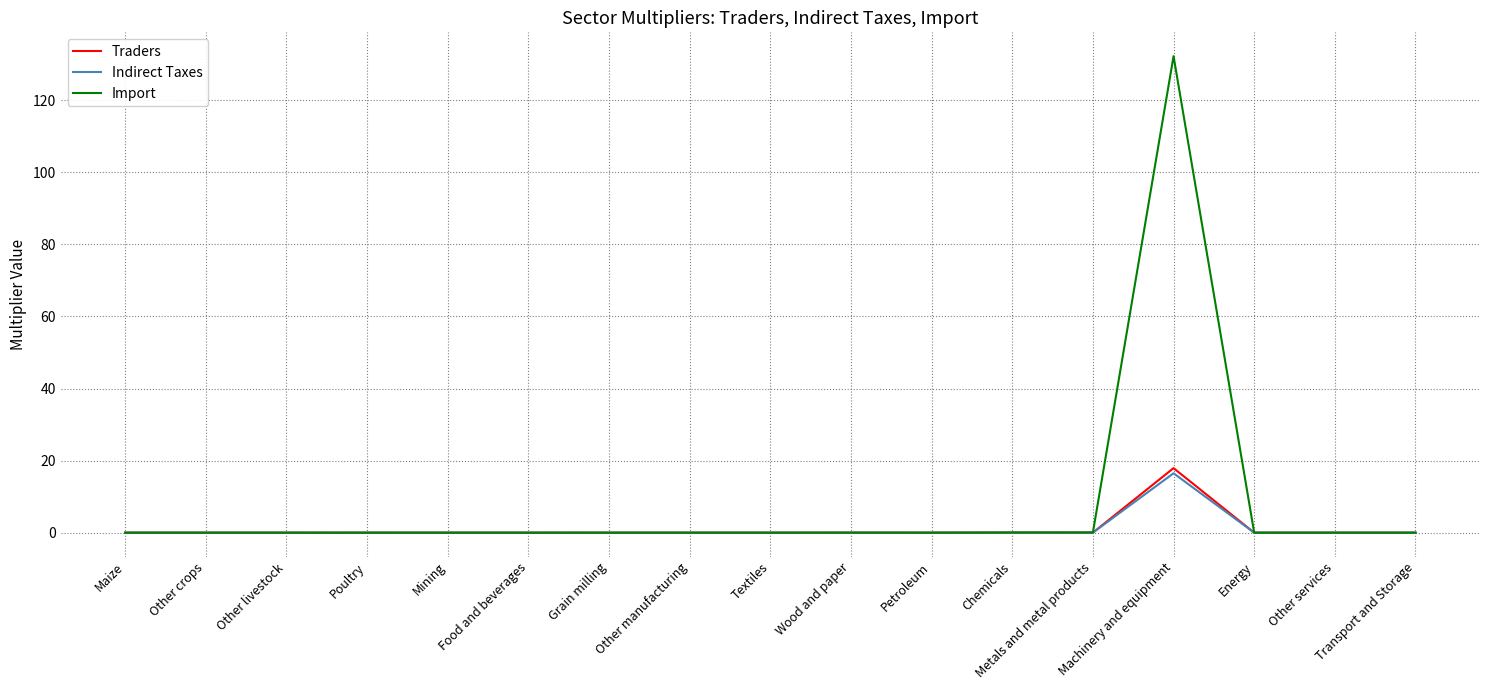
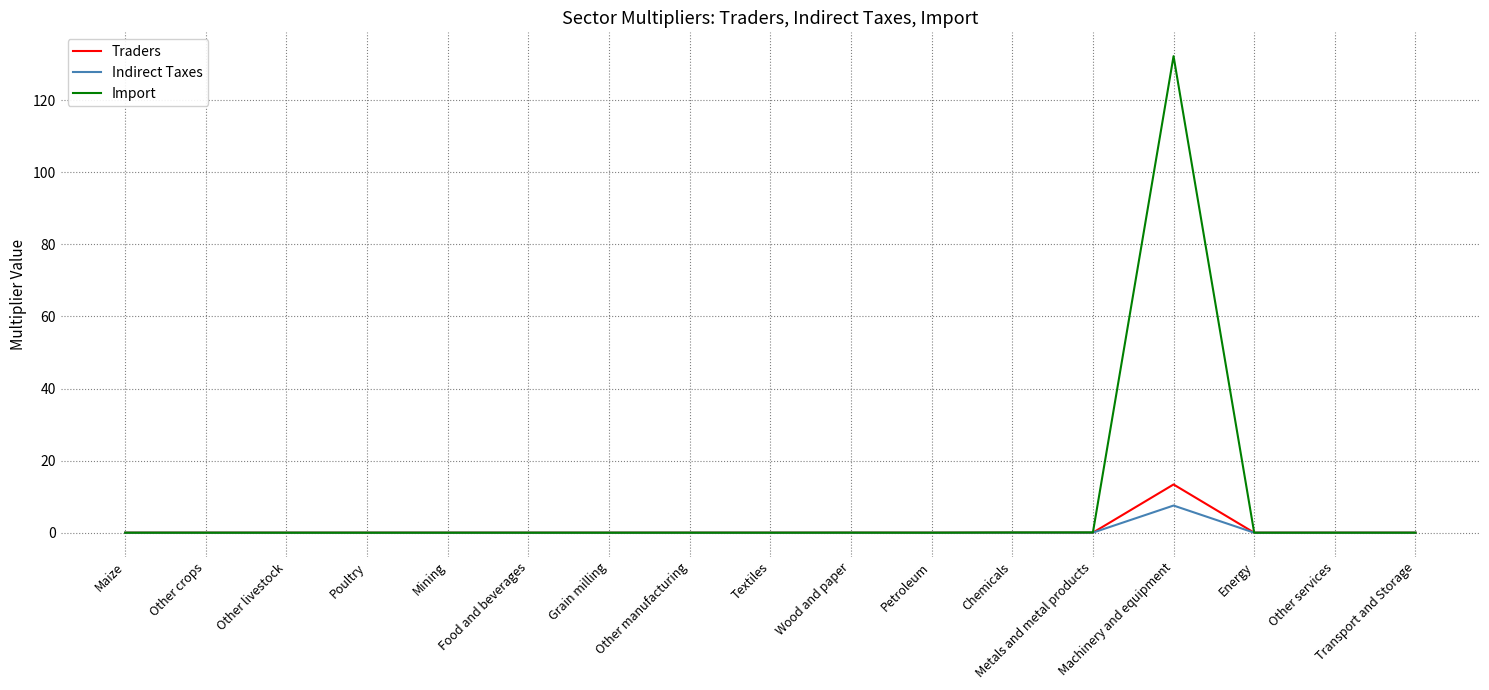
Traders, Machinery and equipment: 18 -> 13
Indirect Taxes, Machinery and equipment: 16 -> 8
